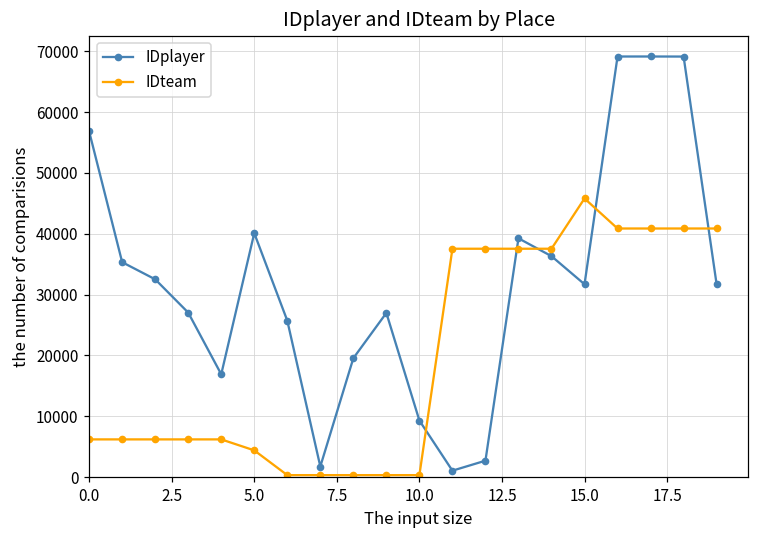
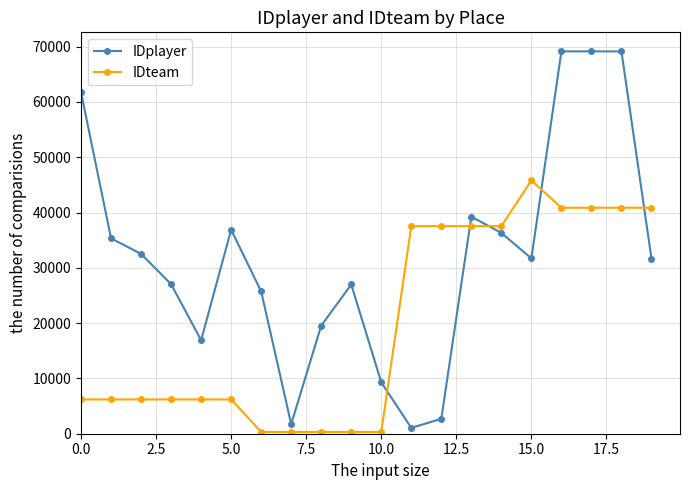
IDplayer, 0.0: 57000 -> 62000
IDplayer, 5.0: 40000 -> 37000
IDteam, 5.0: 4000 -> 6000
